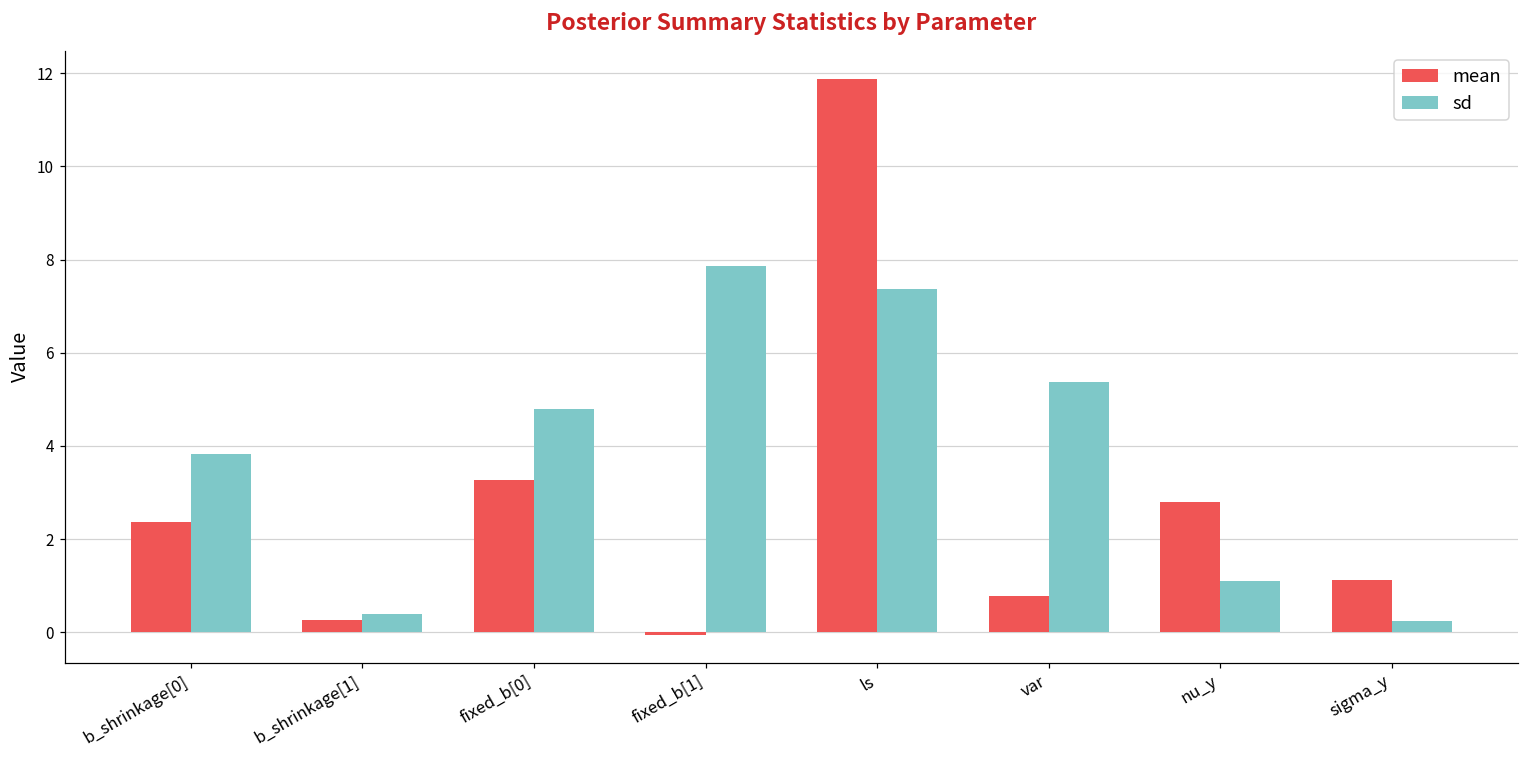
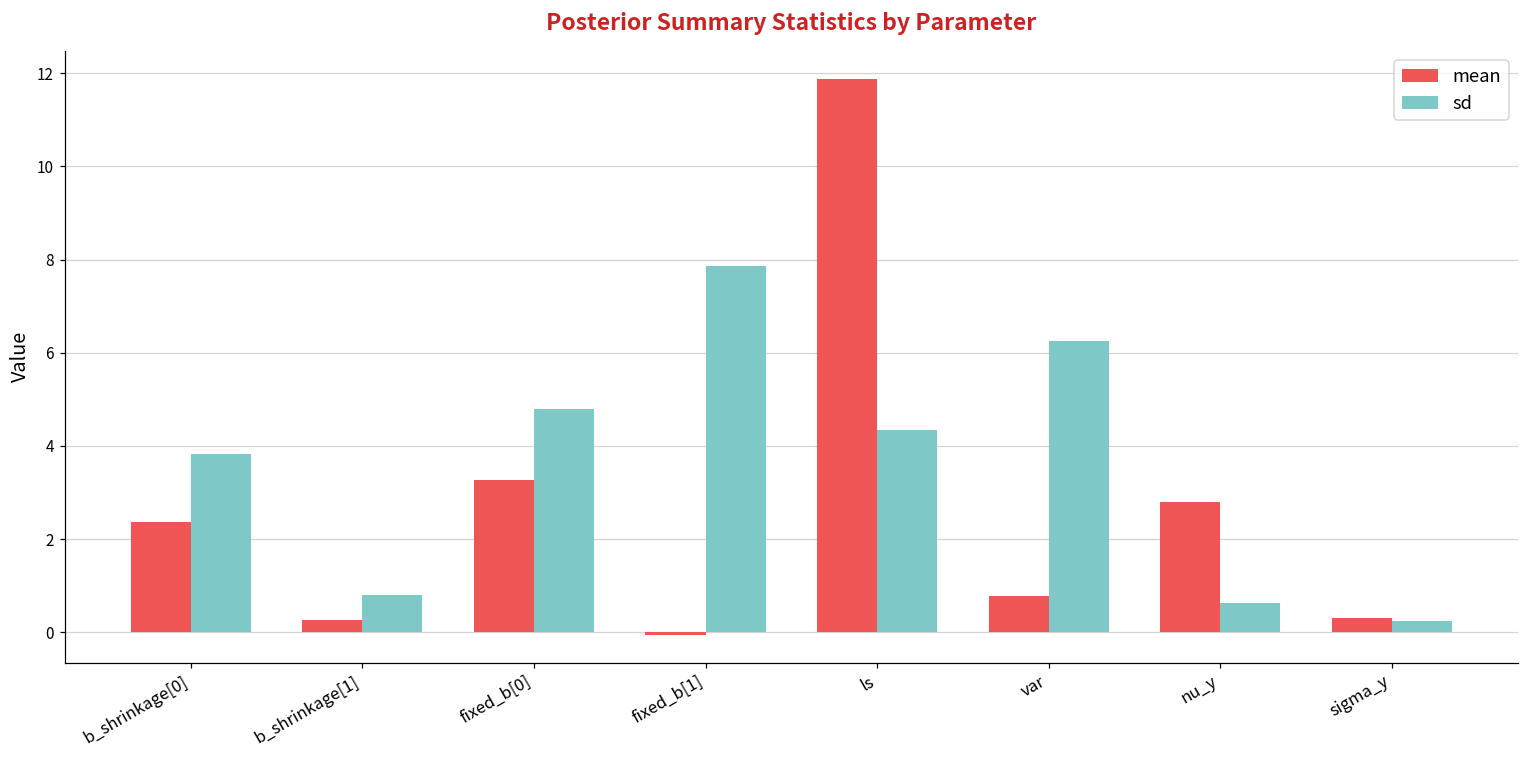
sd, b_shrinkage[1]: 0.4 -> 0.8
sd, ls: 7.4 -> 4.3
sd, var: 5.4 -> 6.3
sd, nu_y: 1.1 -> 0.6
mean, sigma_y: 1.1 -> 0.3
